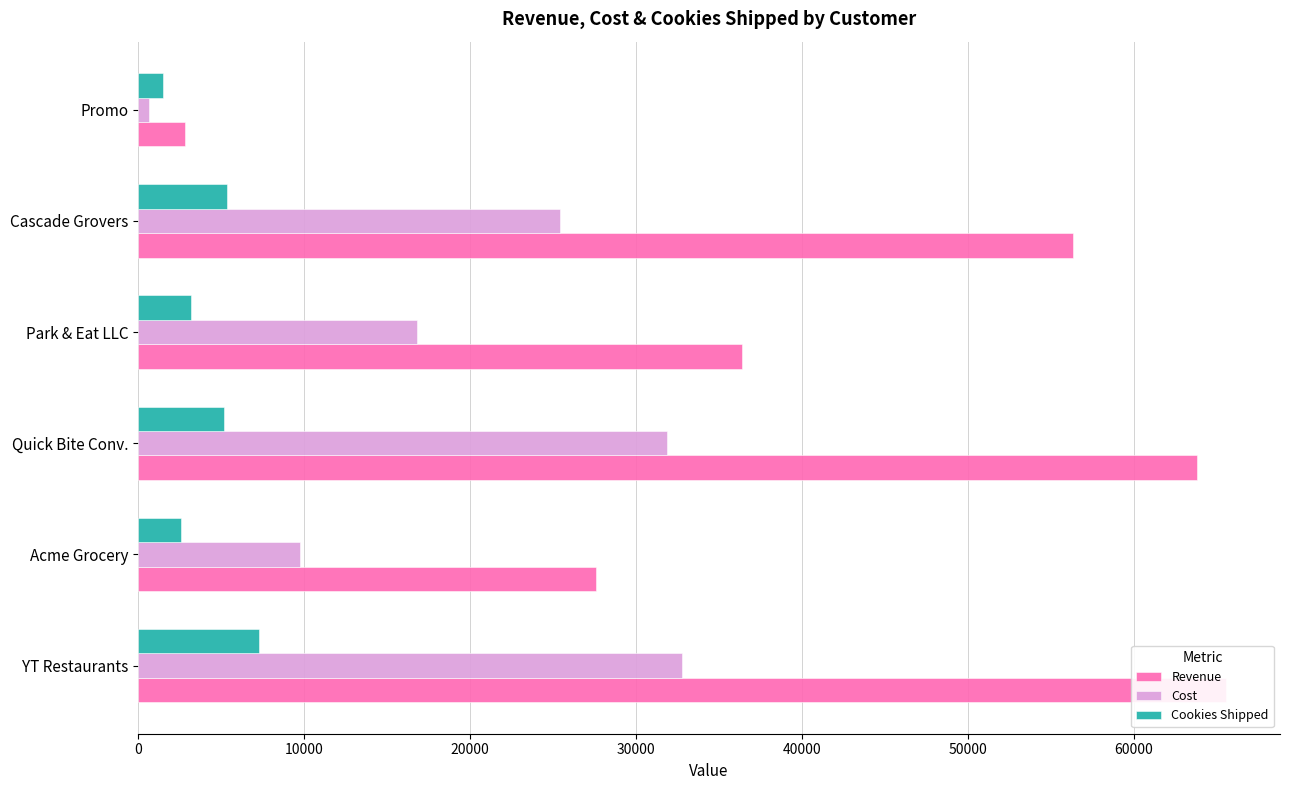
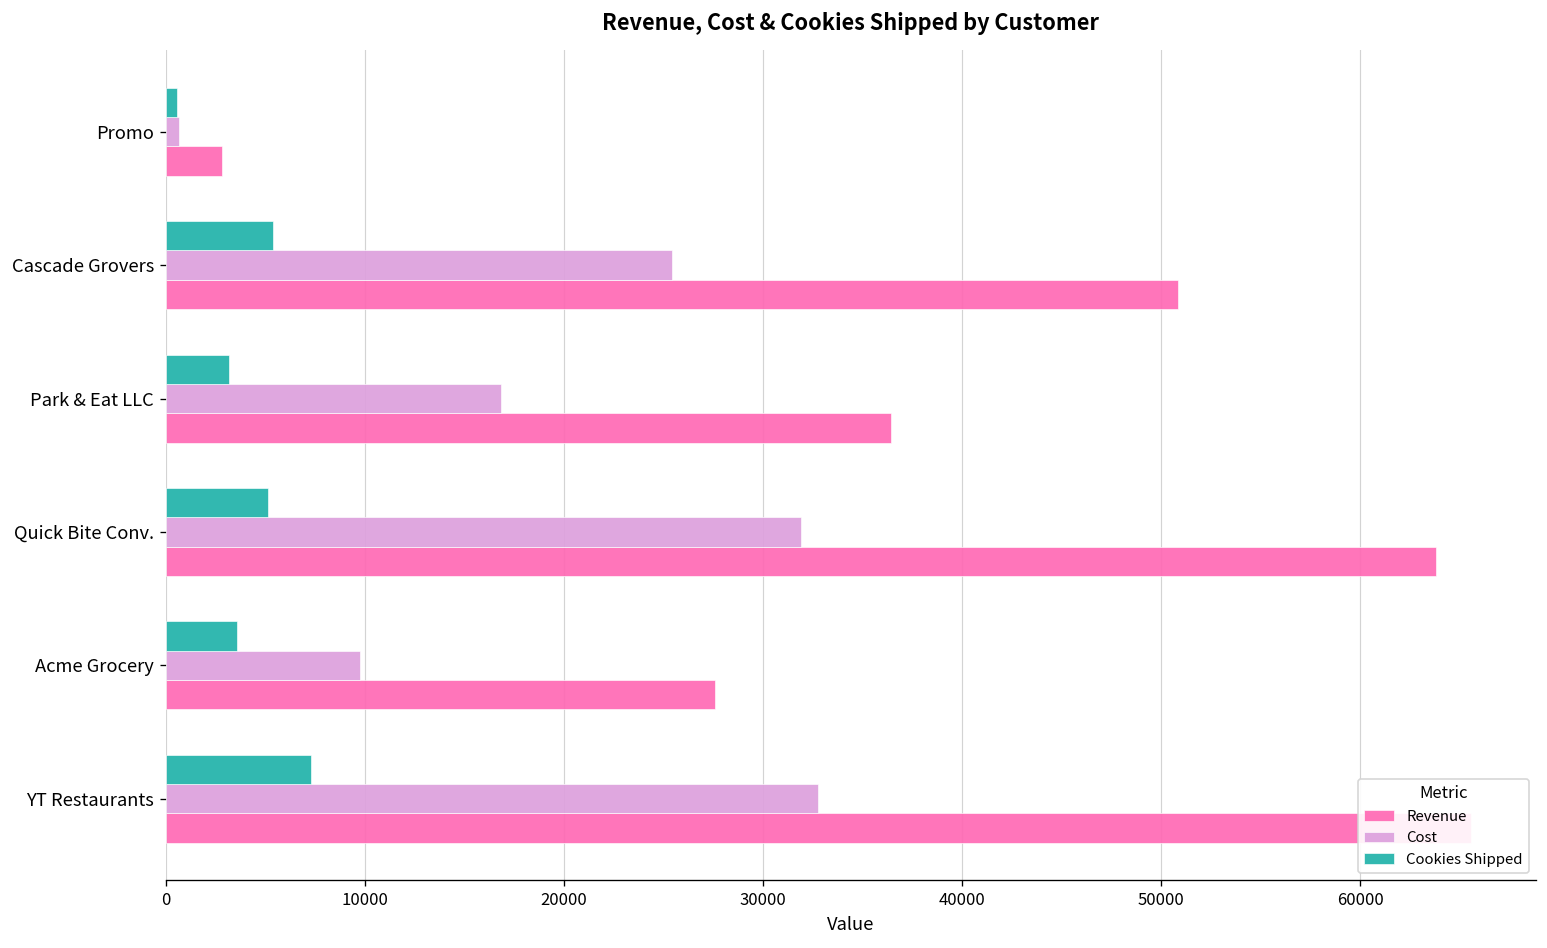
Cookies Shipped, Promo: 1500 -> 600
Revenue, Cascade Grovers: 56400 -> 50900
Cookies Shipped, Acme Grocery: 2600 -> 3600
